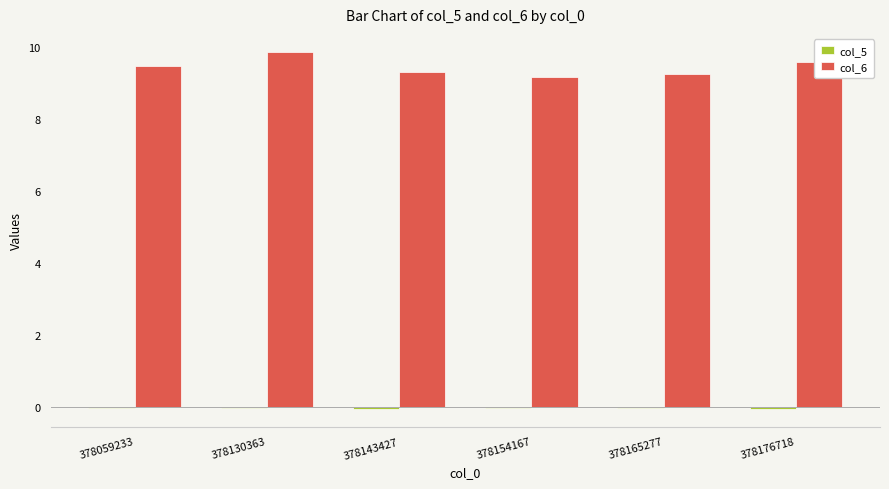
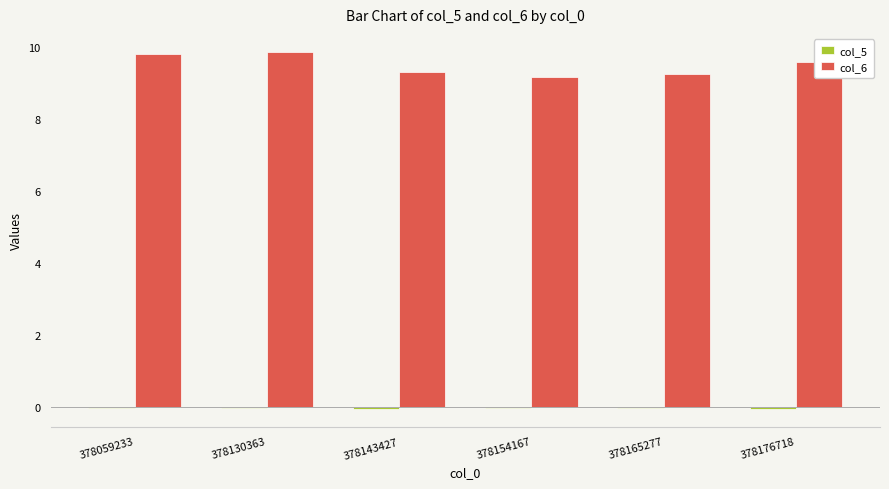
col_6, 378059233: 9.5 -> 9.8
